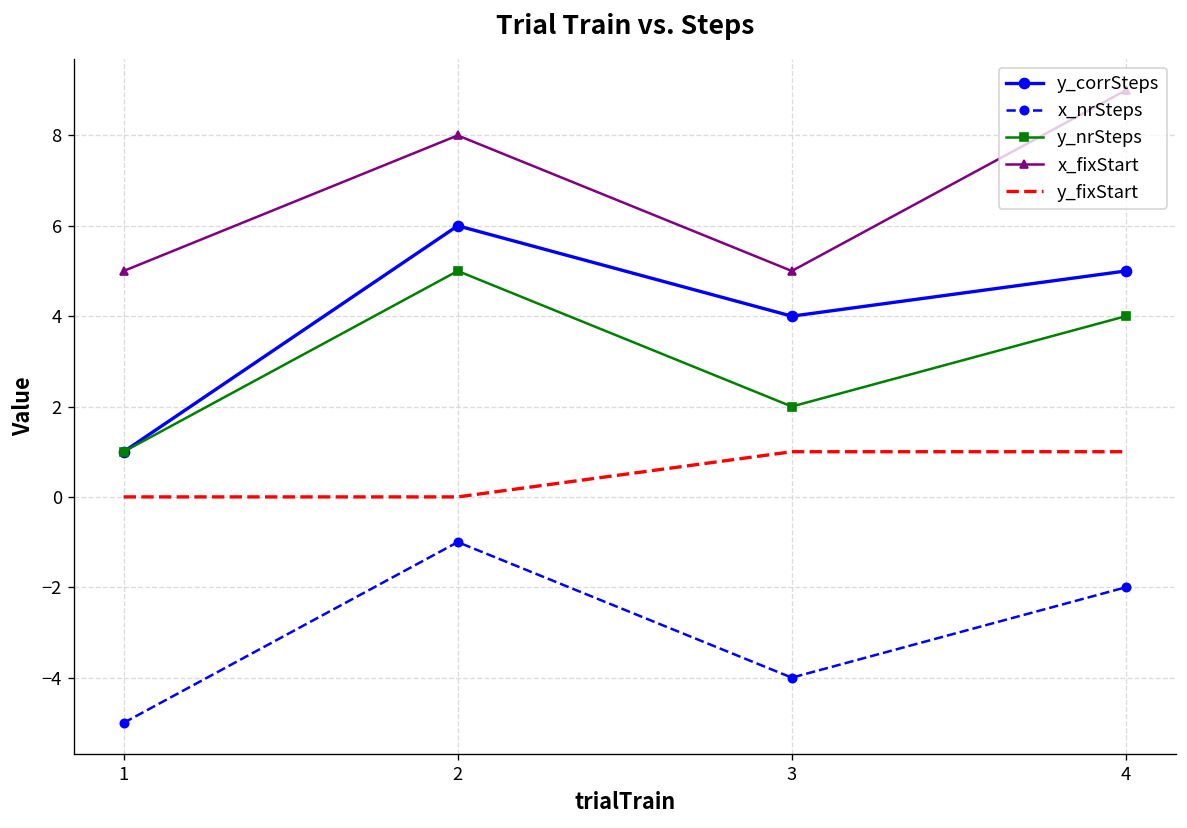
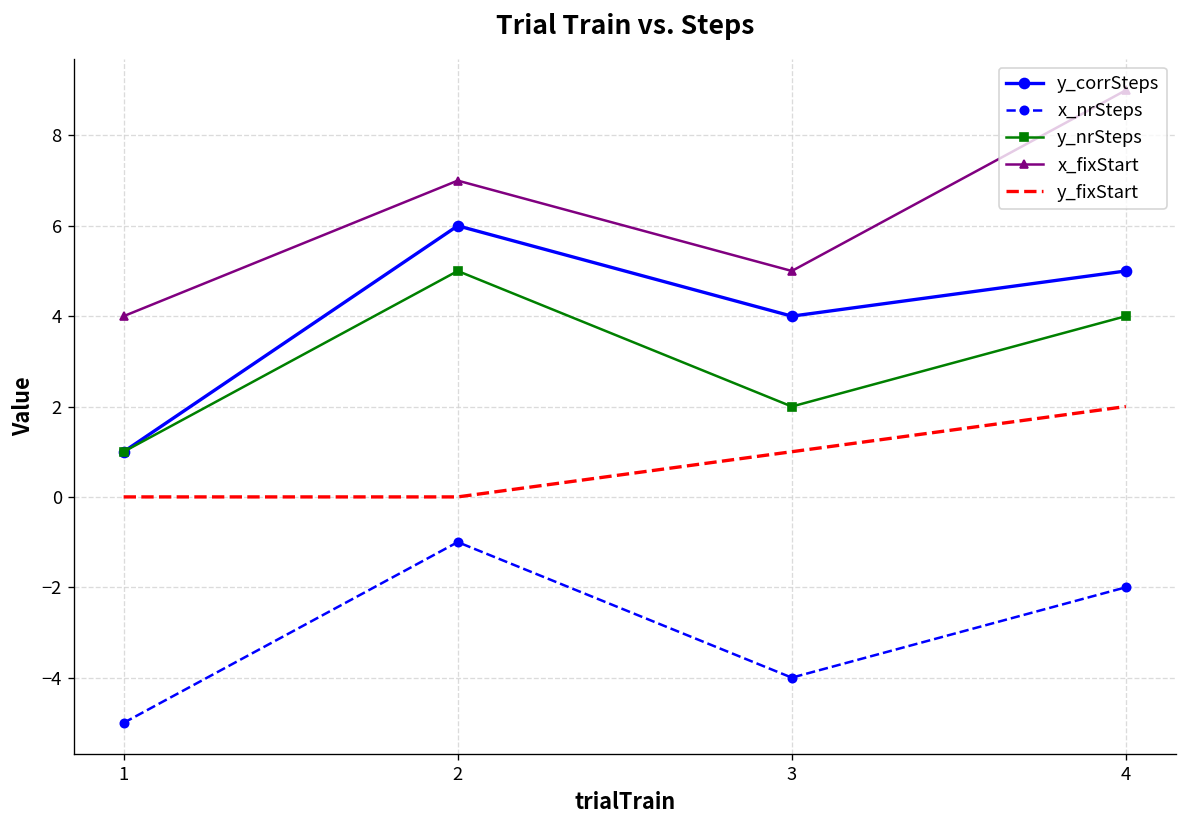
x_fixStart, 1: 5 -> 4
x_fixStart, 2: 8 -> 7
y_fixStart, 4: 1 -> 2
